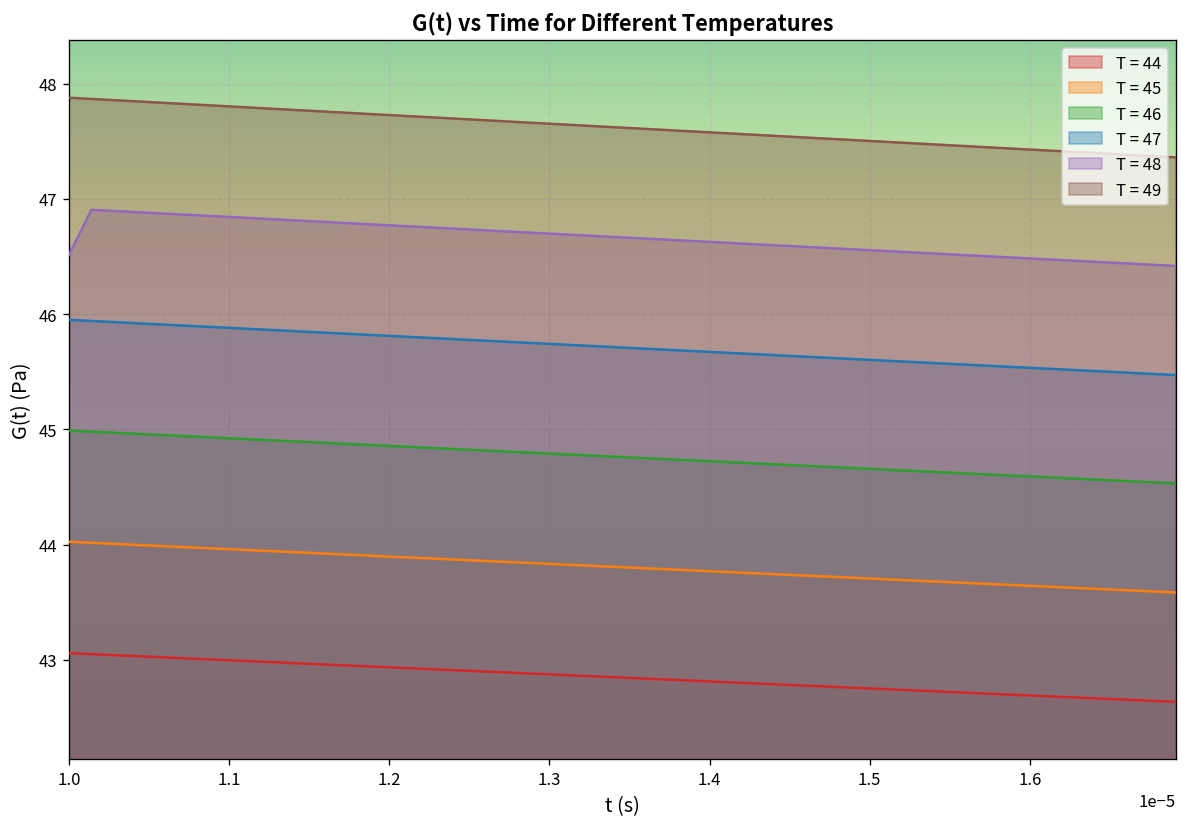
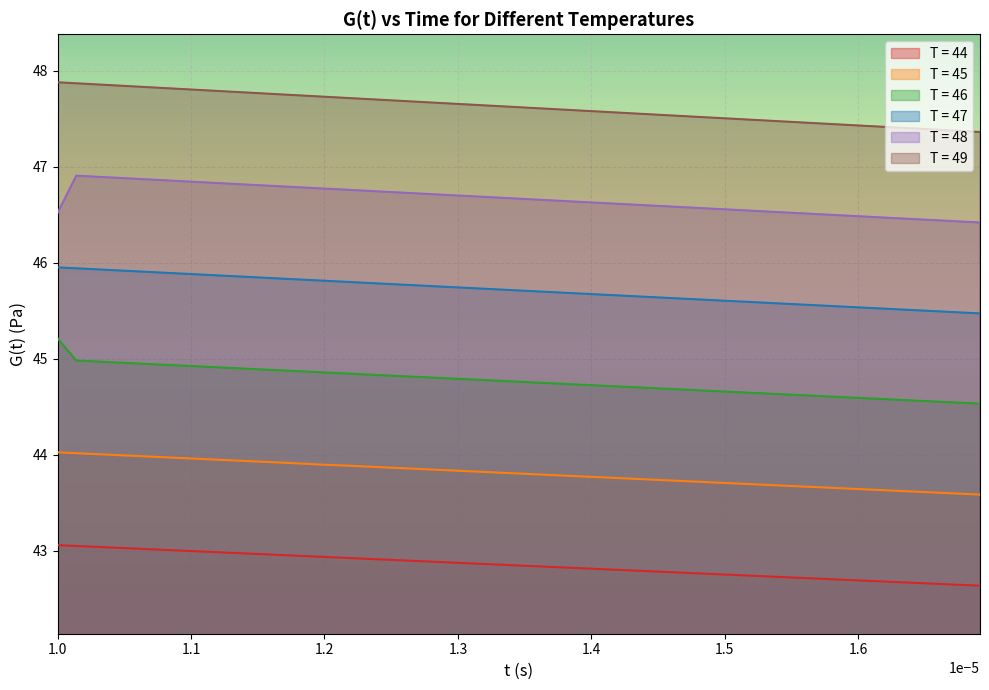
T = 46, 1.0: 45.0 -> 45.2
